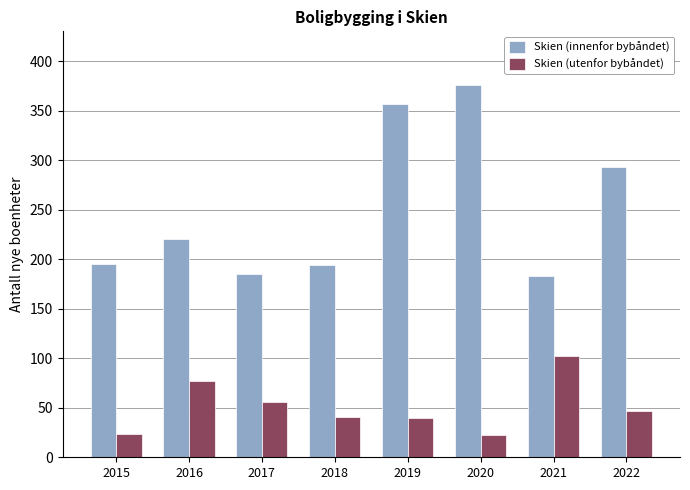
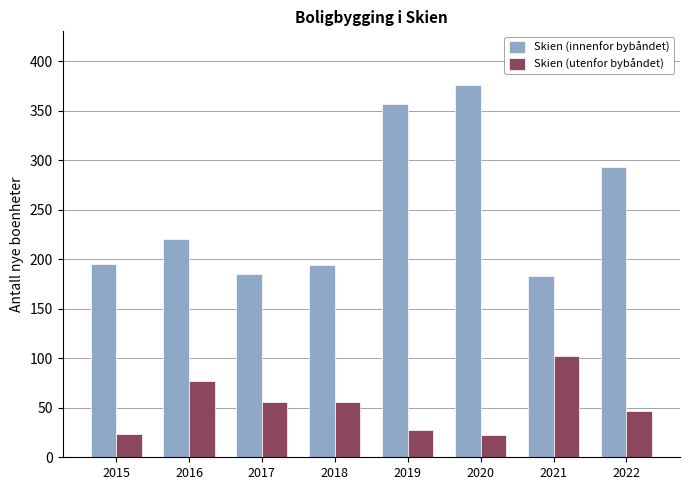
Skien (utenfor bybåndet), 2018: 40 -> 60
Skien (utenfor bybåndet), 2019: 40 -> 30
